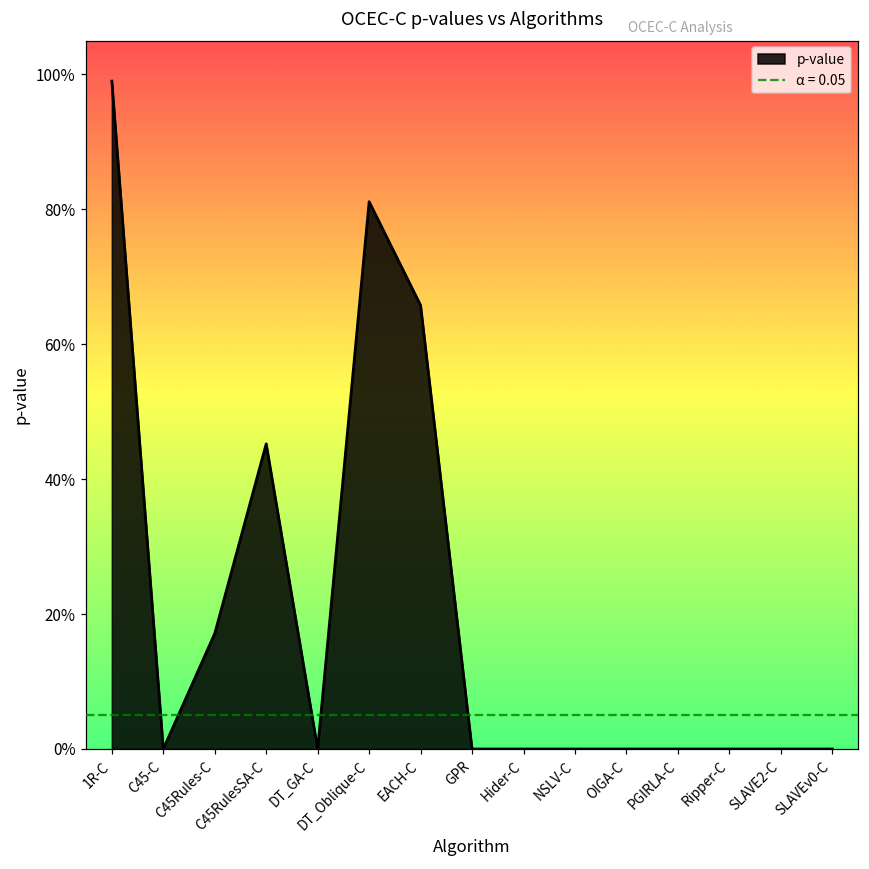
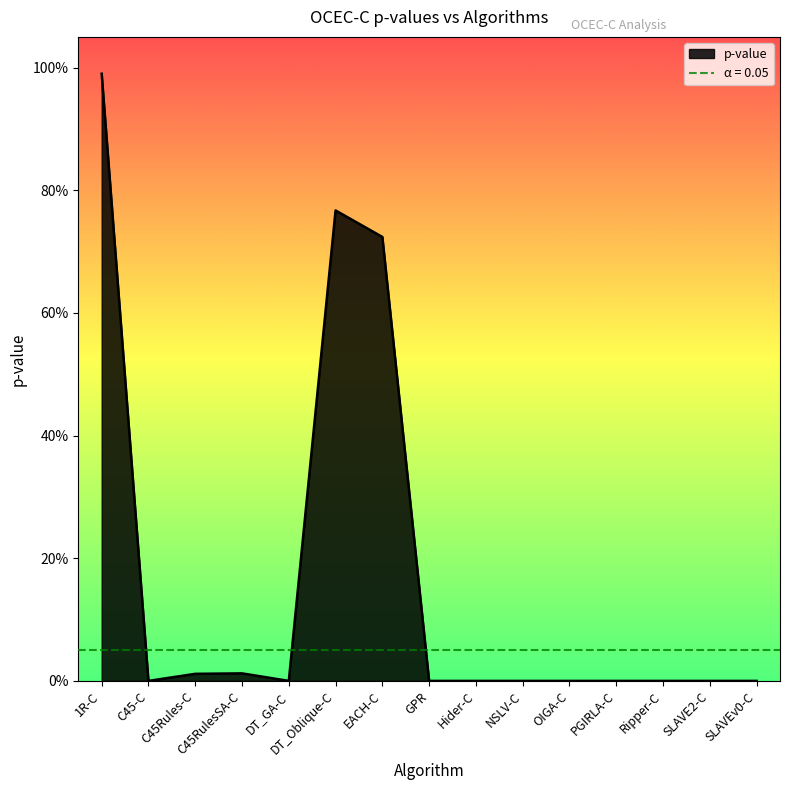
C45Rules-C: 17% -> 1%
C45RulesSA-C: 45% -> 1%
DT_Oblique-C: 81% -> 77%
EACH-C: 66% -> 72%
